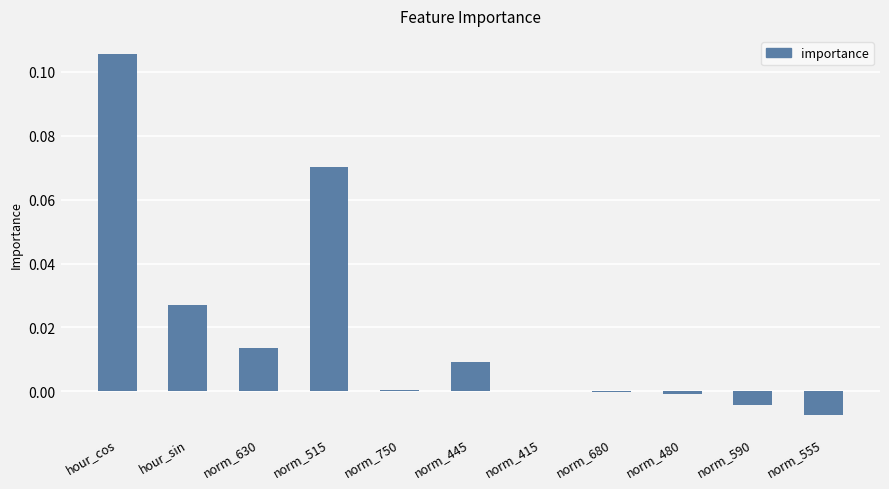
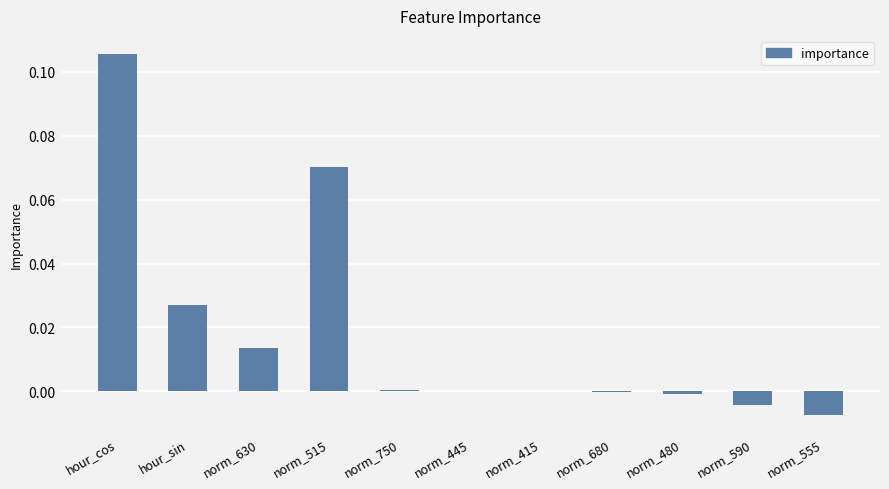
norm_445: 0.009 -> 0.000
